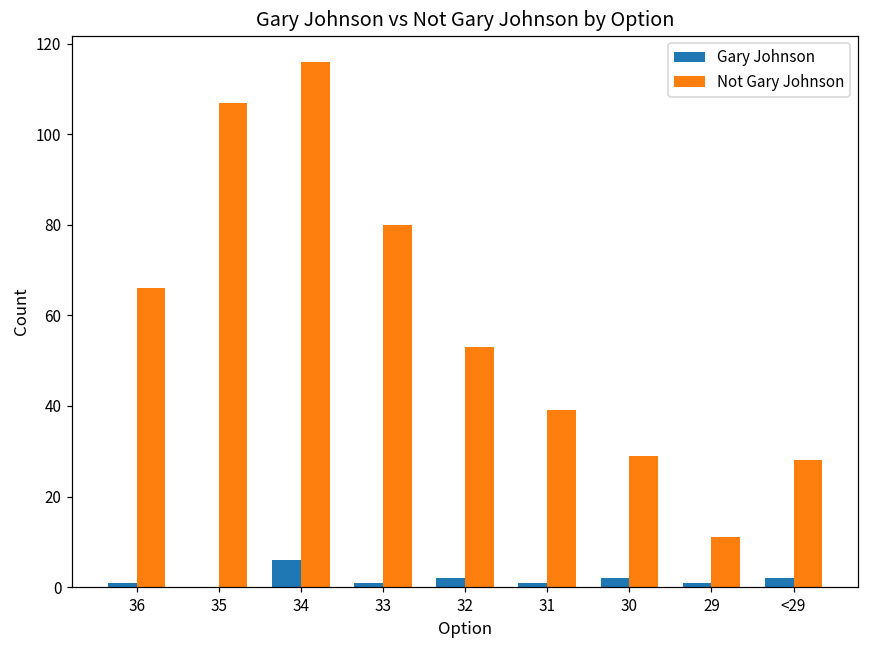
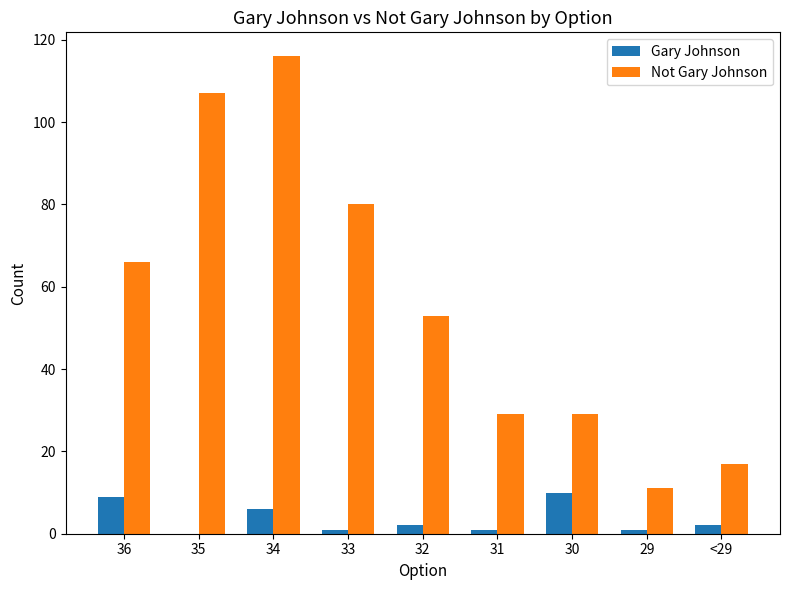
Gary Johnson, 36: 1 -> 9
Not Gary Johnson, 31: 39 -> 29
Gary Johnson, 30: 2 -> 10
Not Gary Johnson, <29: 28 -> 17
